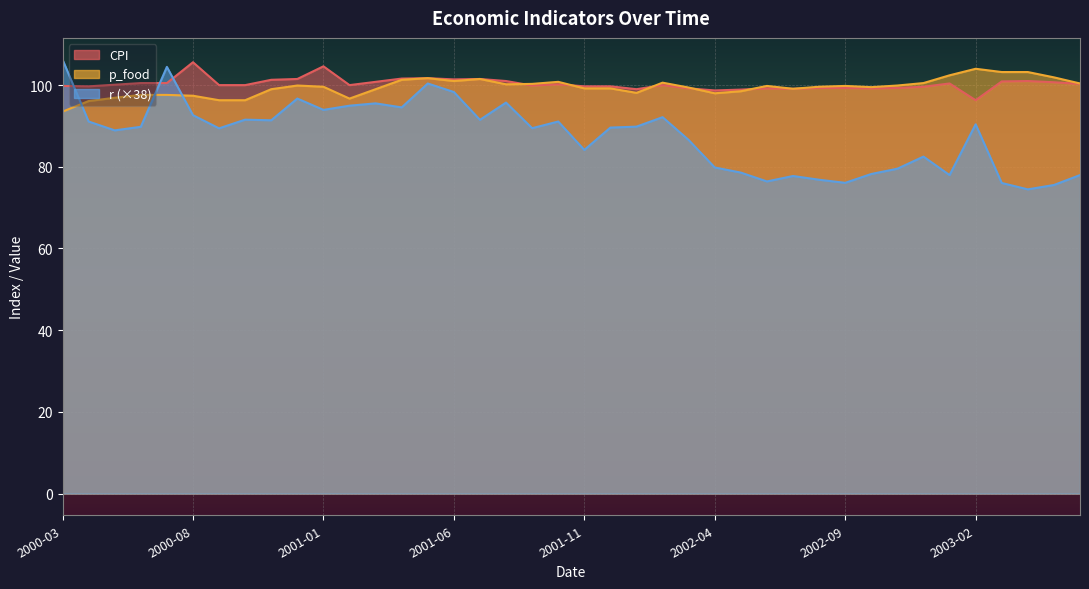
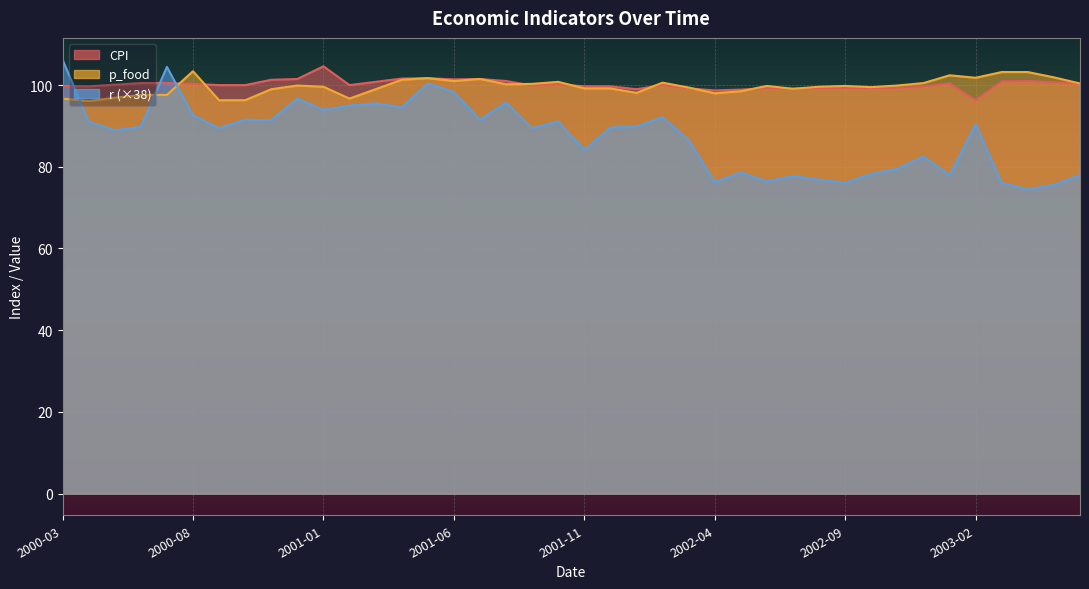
p_food, 2000-03: 94 -> 97
CPI, 2000-08: 106 -> 100
p_food, 2000-08: 97 -> 103
r (×38), 2002-04: 80 -> 76
p_food, 2003-02: 104 -> 102
